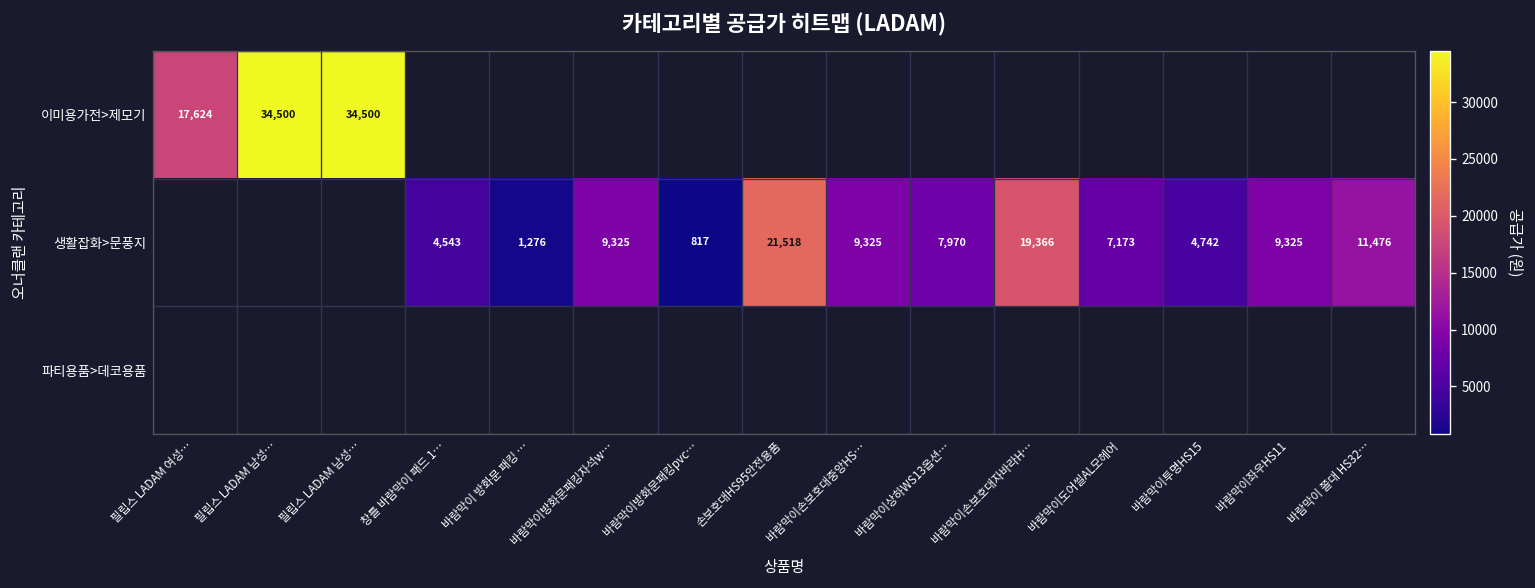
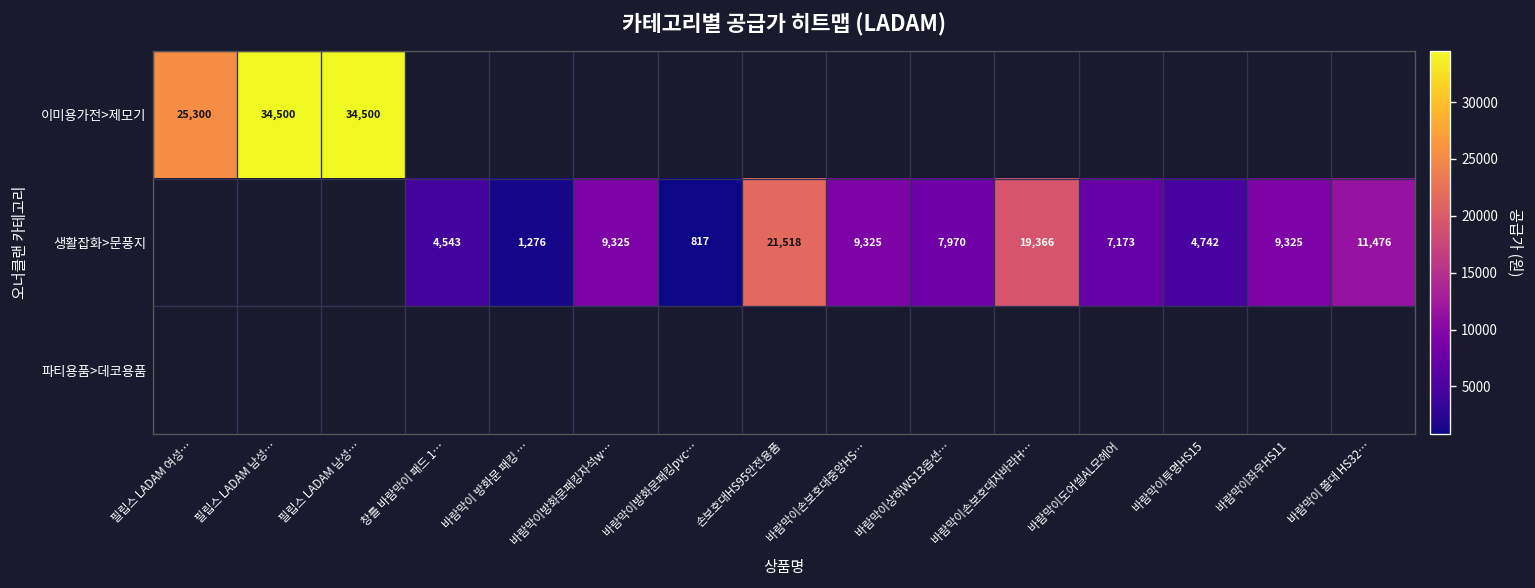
이미용가전>제모기, 필립스 LADAM 여성…: 17,624 -> 25,300
